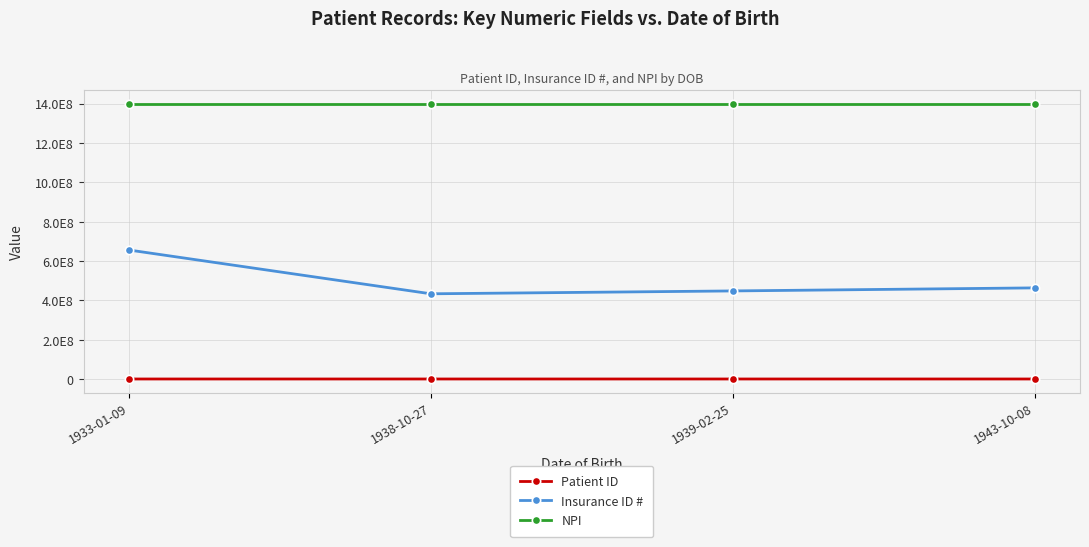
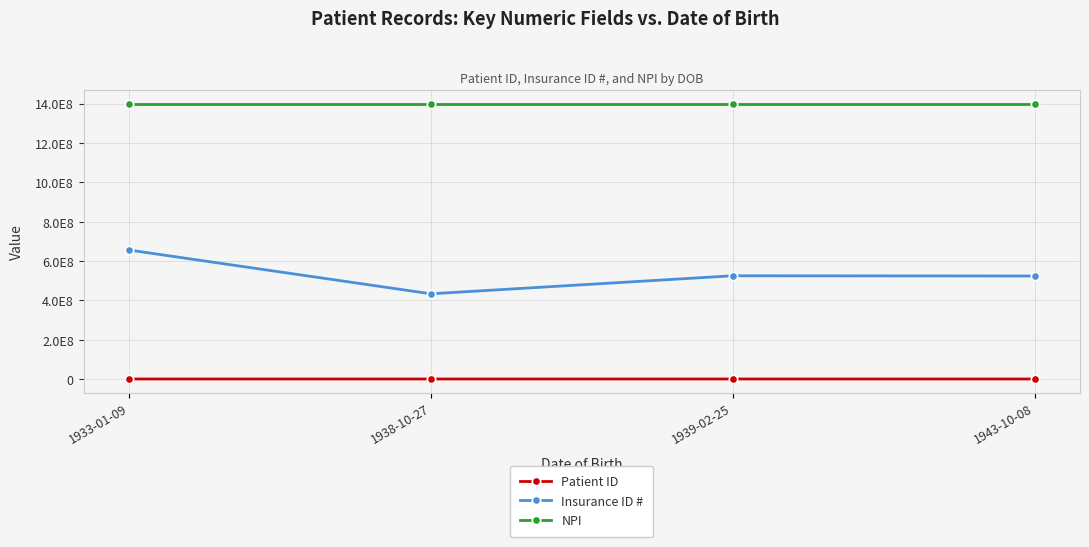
Insurance ID #, 1939-02-25: 450000000 -> 520000000
Insurance ID #, 1943-10-08: 460000000 -> 520000000
